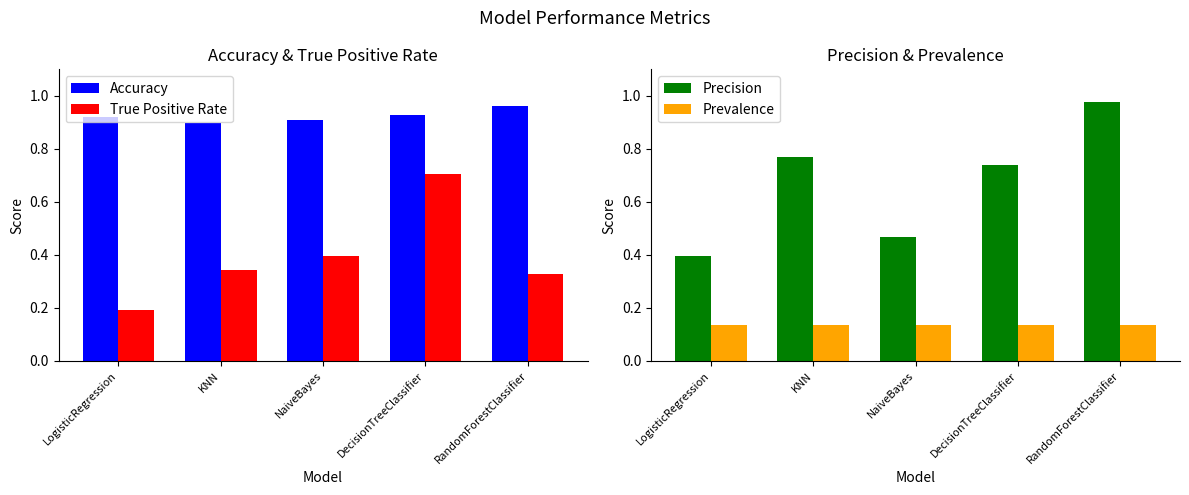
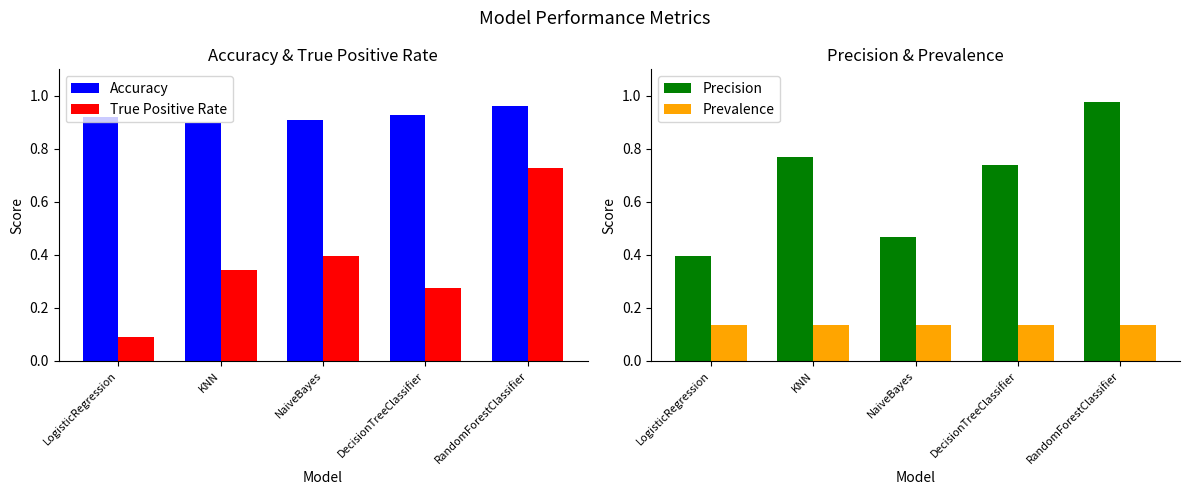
Accuracy & True Positive Rate, True Positive Rate, LogisticRegression: 0.19 -> 0.09
Accuracy & True Positive Rate, True Positive Rate, DecisionTreeClassifier: 0.71 -> 0.27
Accuracy & True Positive Rate, True Positive Rate, RandomForestClassifier: 0.33 -> 0.73
